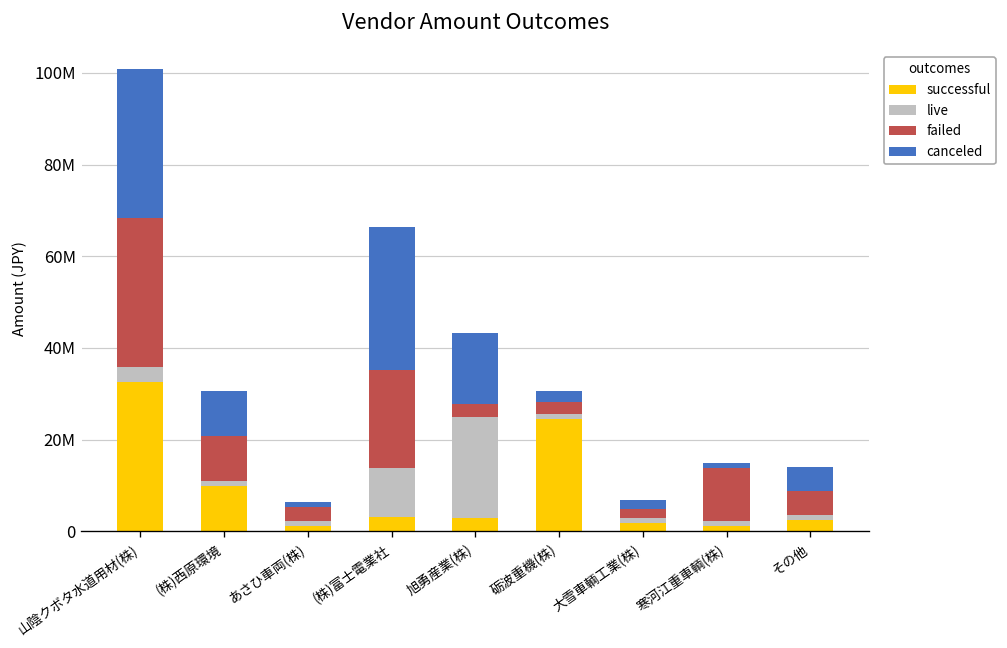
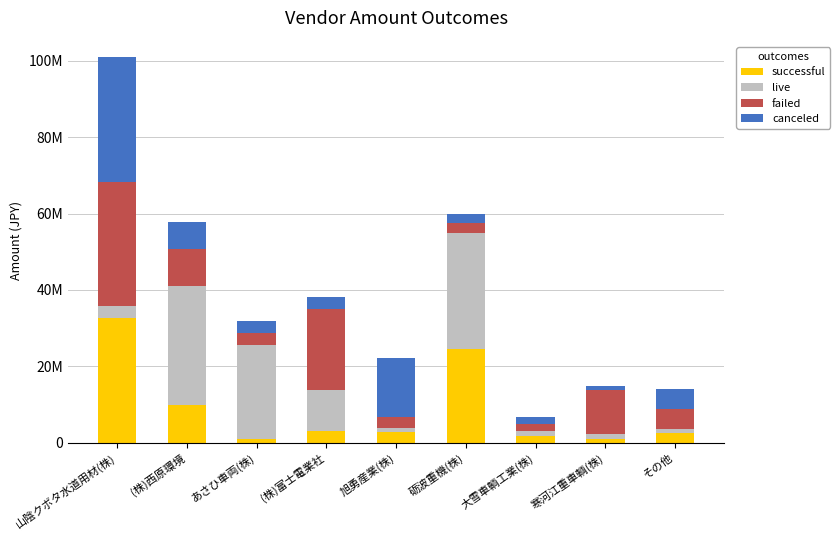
live, (株)西原環境: 1000000 -> 31000000
canceled, (株)西原環境: 10000000 -> 7000000
live, あさひ車両(株): 1000000 -> 24000000
canceled, あさひ車両(株): 1000000 -> 3000000
canceled, (株)富士電業社: 31000000 -> 3000000
live, 旭勇産業(株): 22000000 -> 1000000
live, 砺波重機(株): 1000000 -> 30000000
